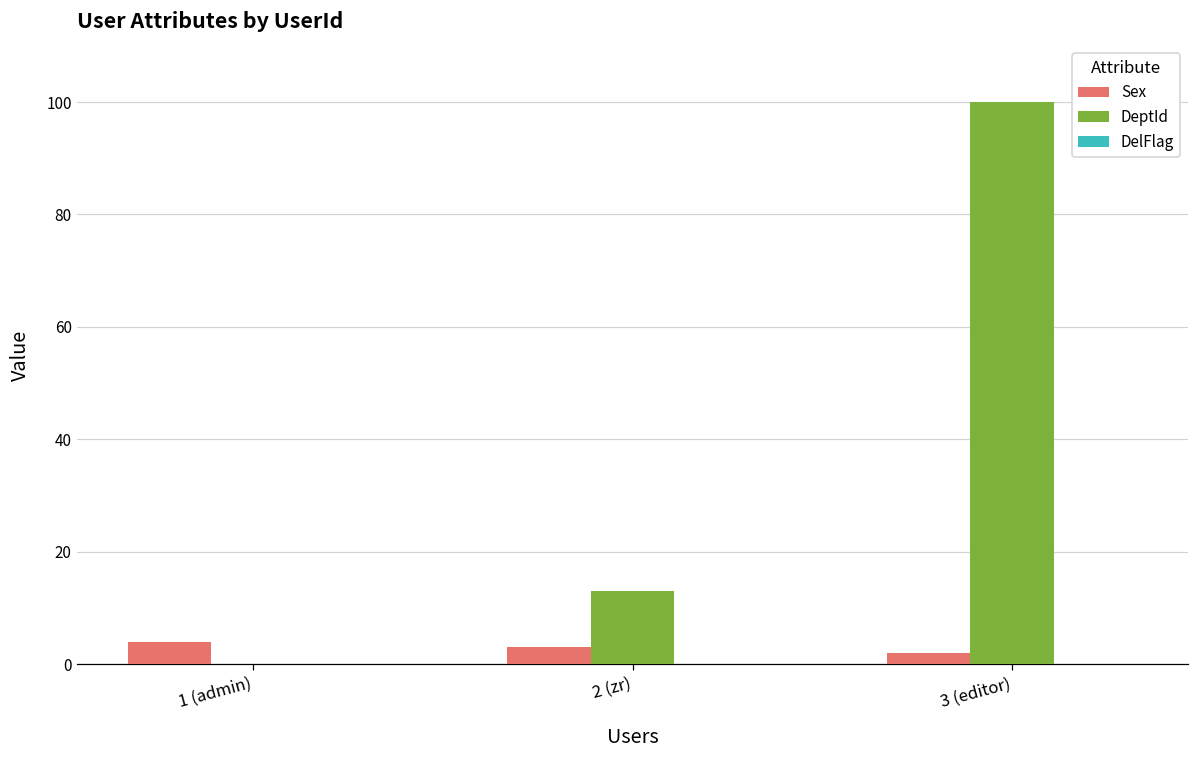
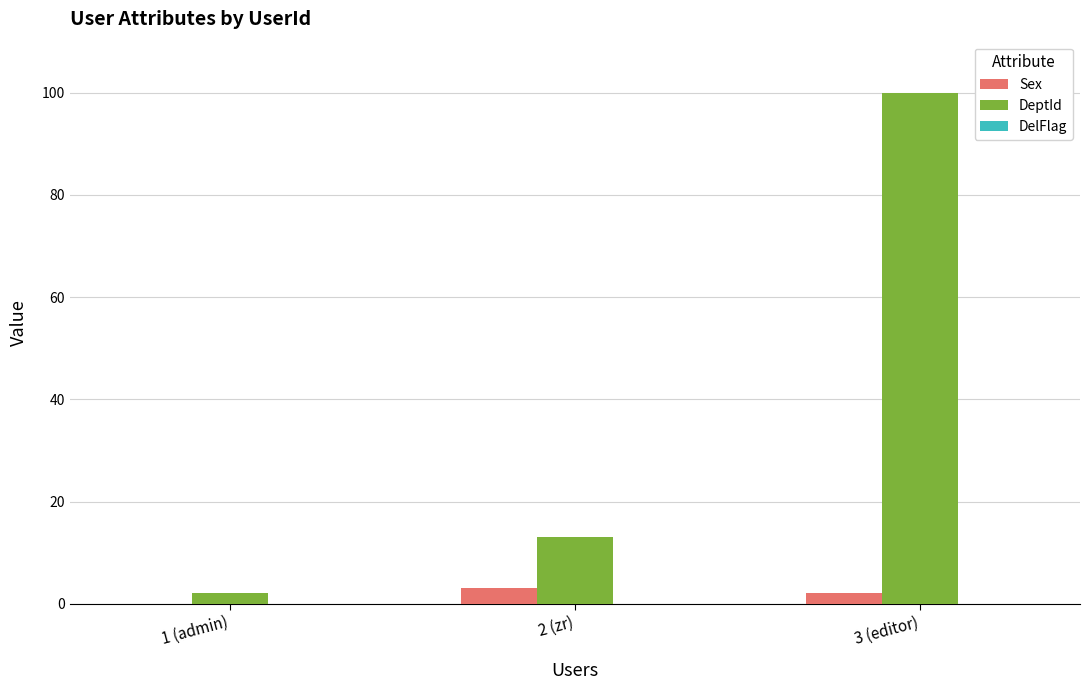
Sex, 1 (admin): 4 -> 0
DeptId, 1 (admin): 0 -> 2
